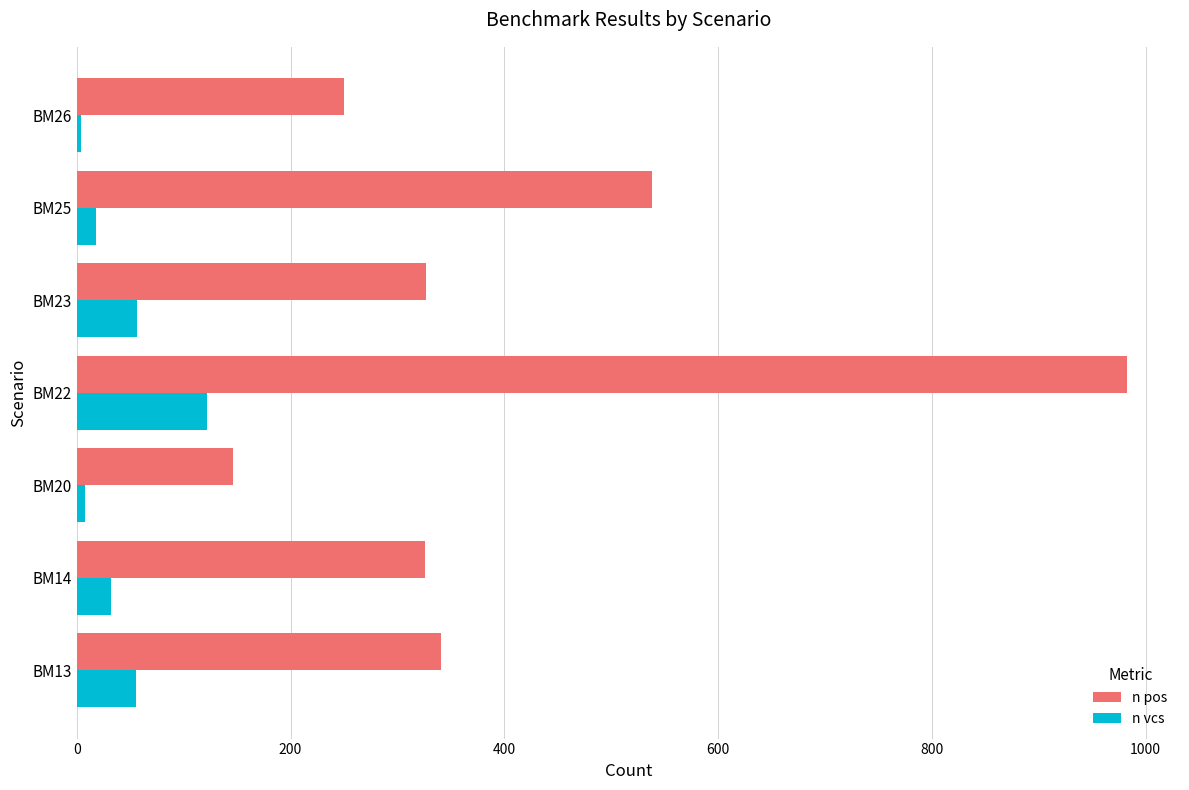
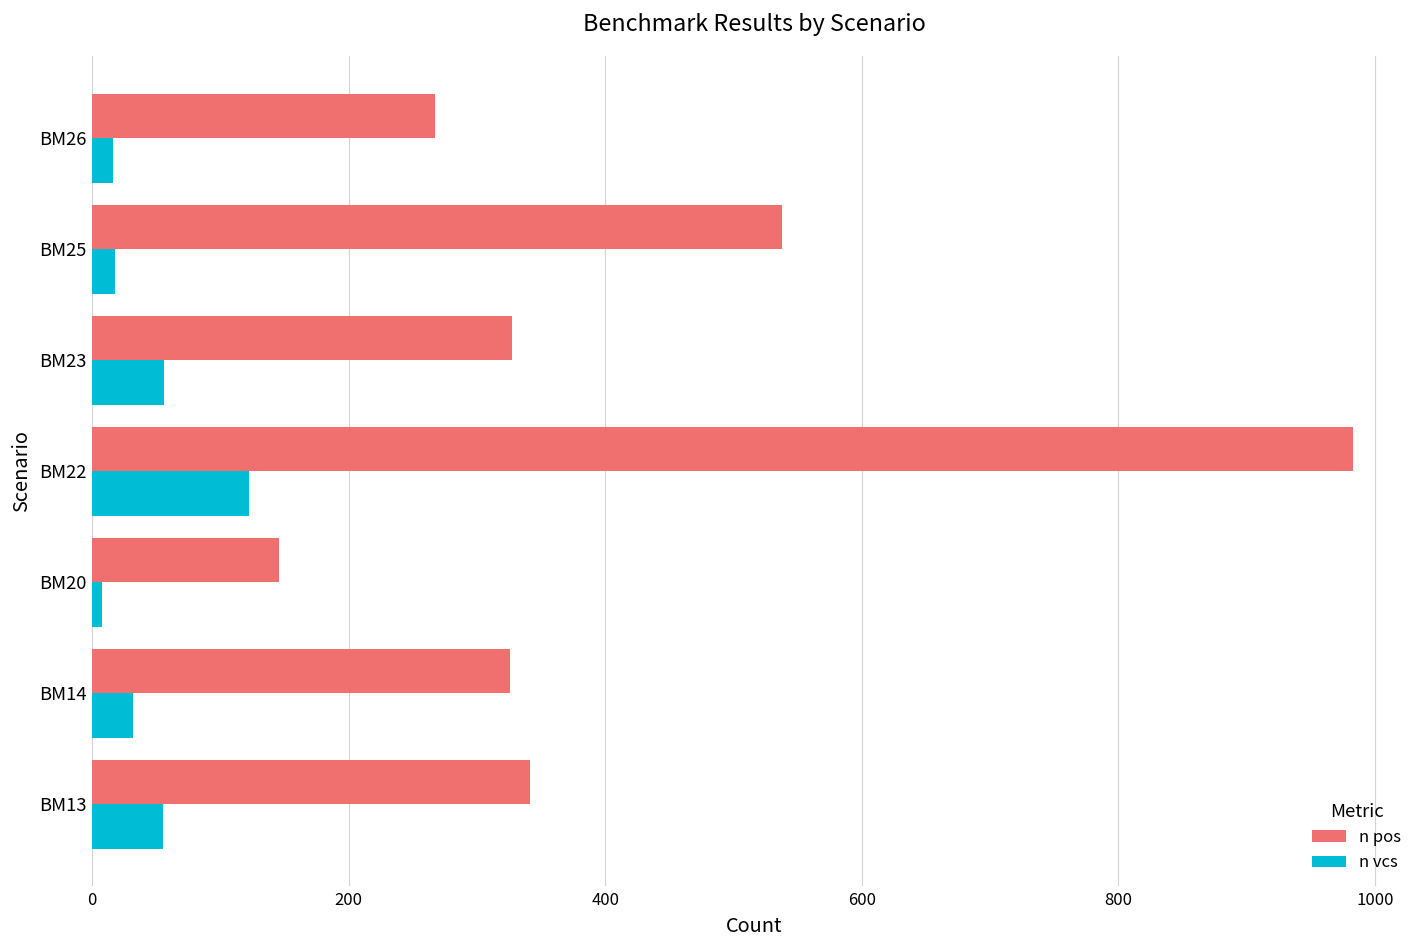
n pos, BM26: 250 -> 267
n vcs, BM26: 4 -> 16
